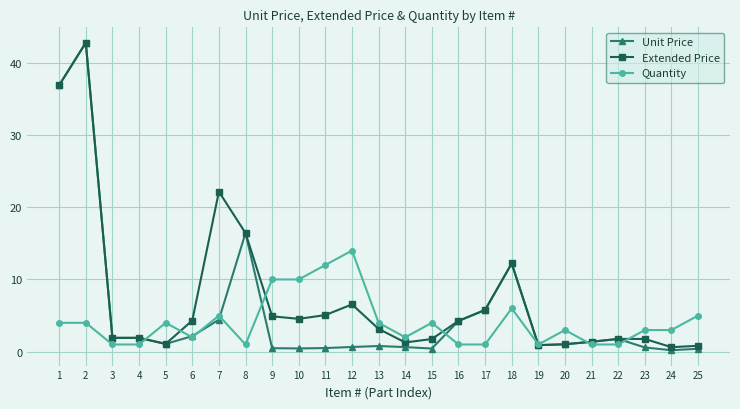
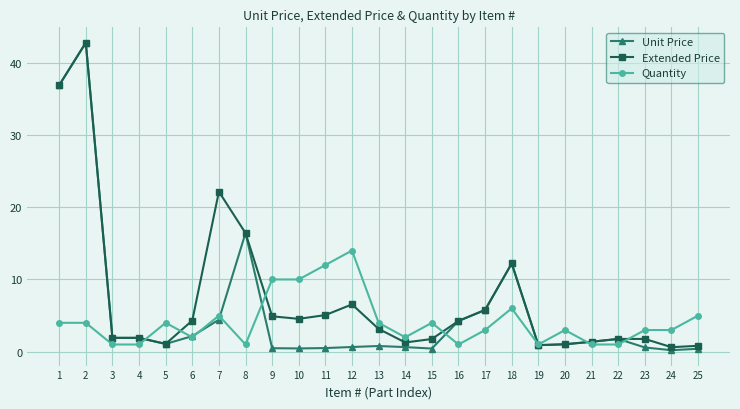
Quantity, 17: 1 -> 3
